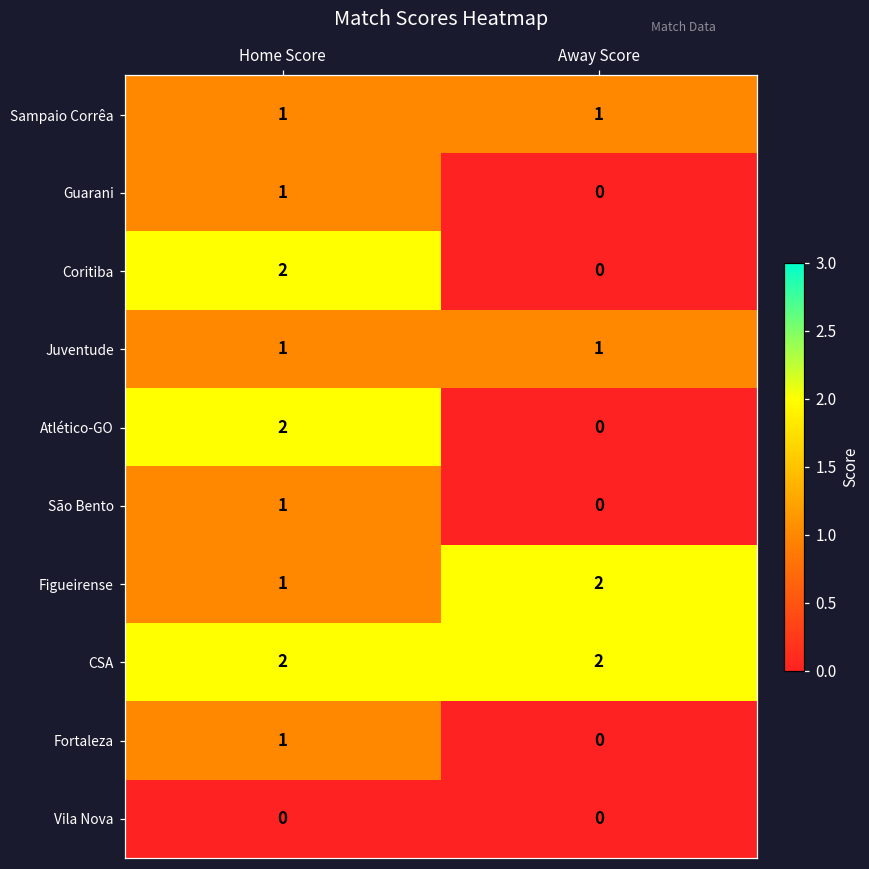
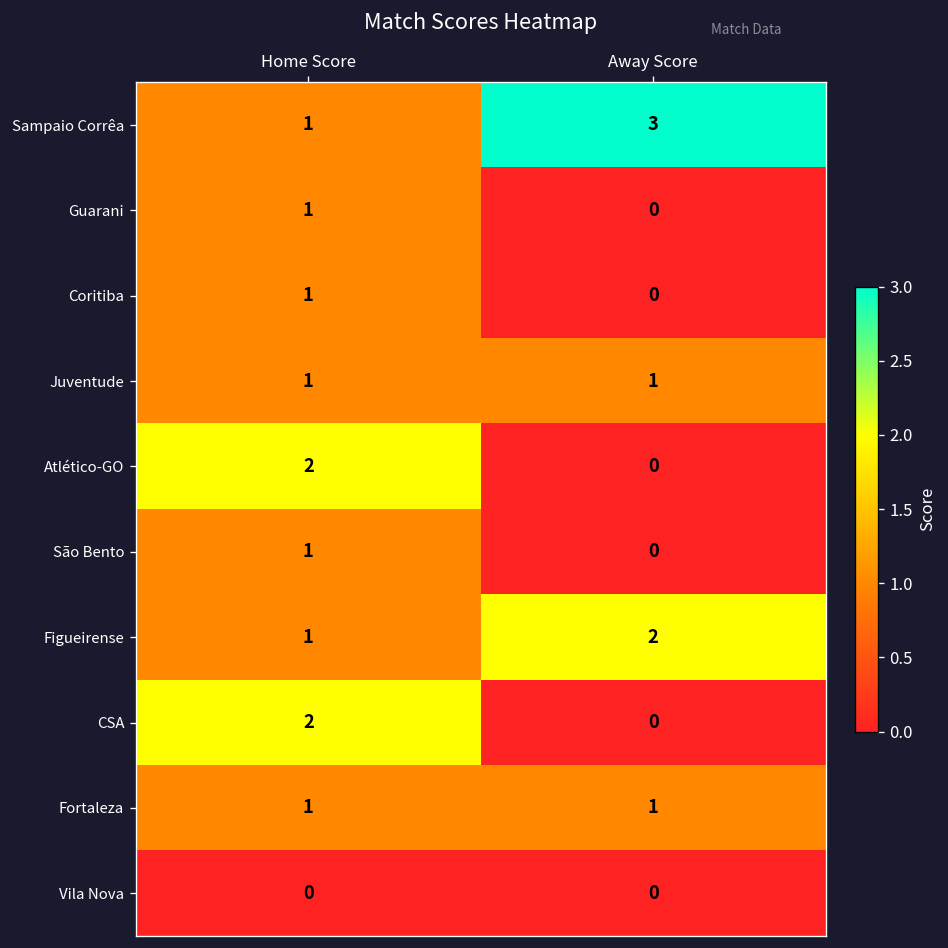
Sampaio Corrêa, Away Score: 1 -> 3
Coritiba, Home Score: 2 -> 1
CSA, Away Score: 2 -> 0
Fortaleza, Away Score: 0 -> 1
